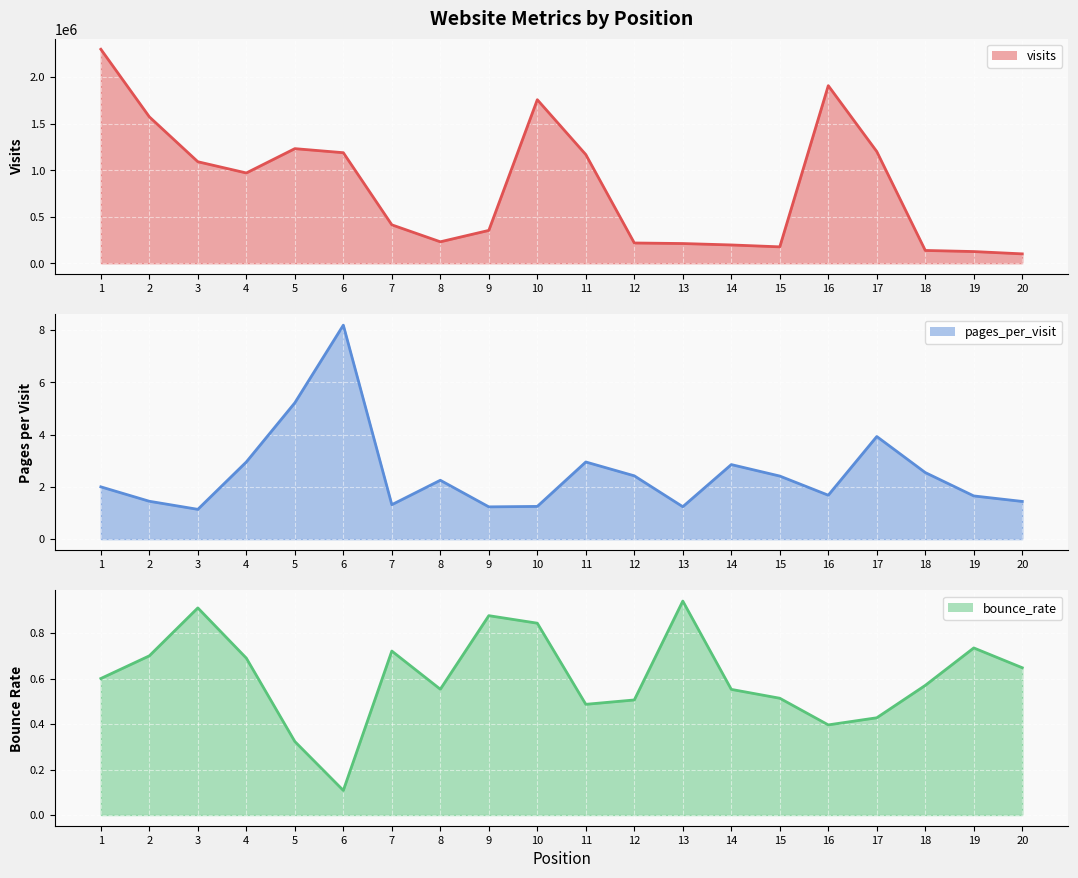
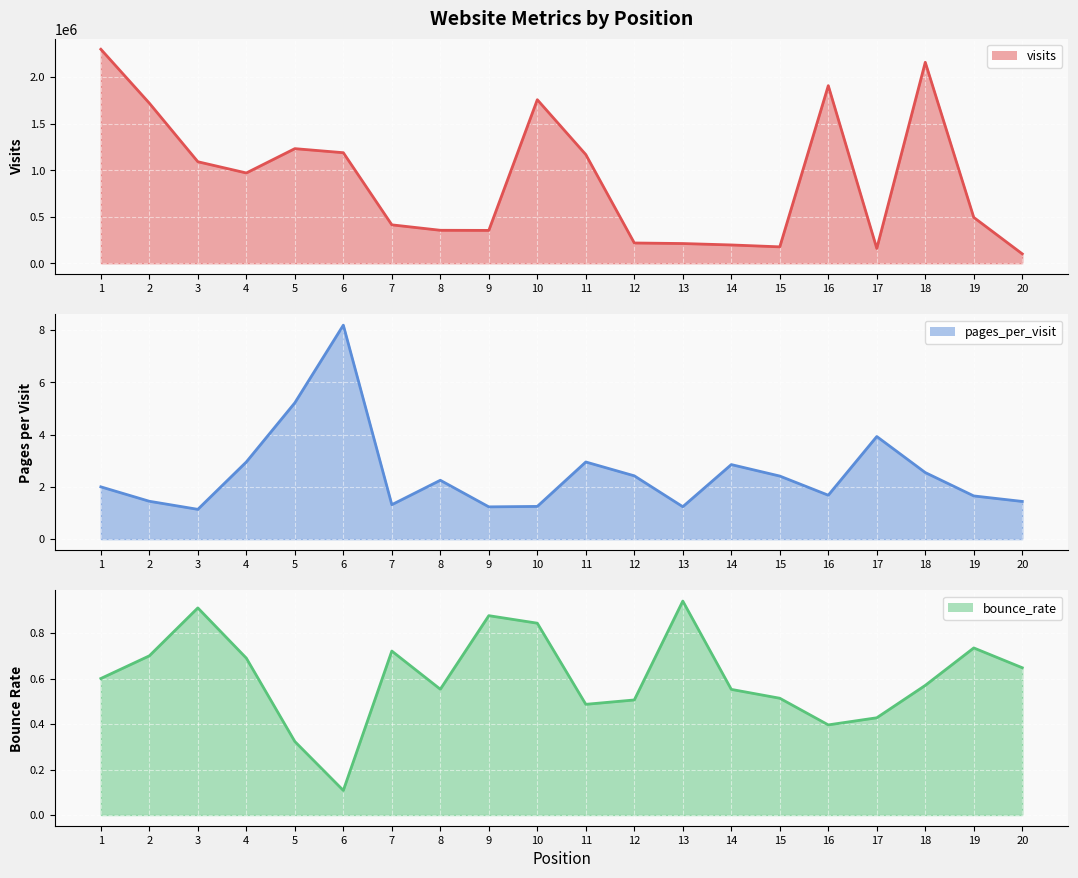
Website Metrics by Position, 2: 1600000 -> 1700000
Website Metrics by Position, 8: 200000 -> 400000
Website Metrics by Position, 17: 1200000 -> 200000
Website Metrics by Position, 18: 100000 -> 2200000
Website Metrics by Position, 19: 100000 -> 500000
